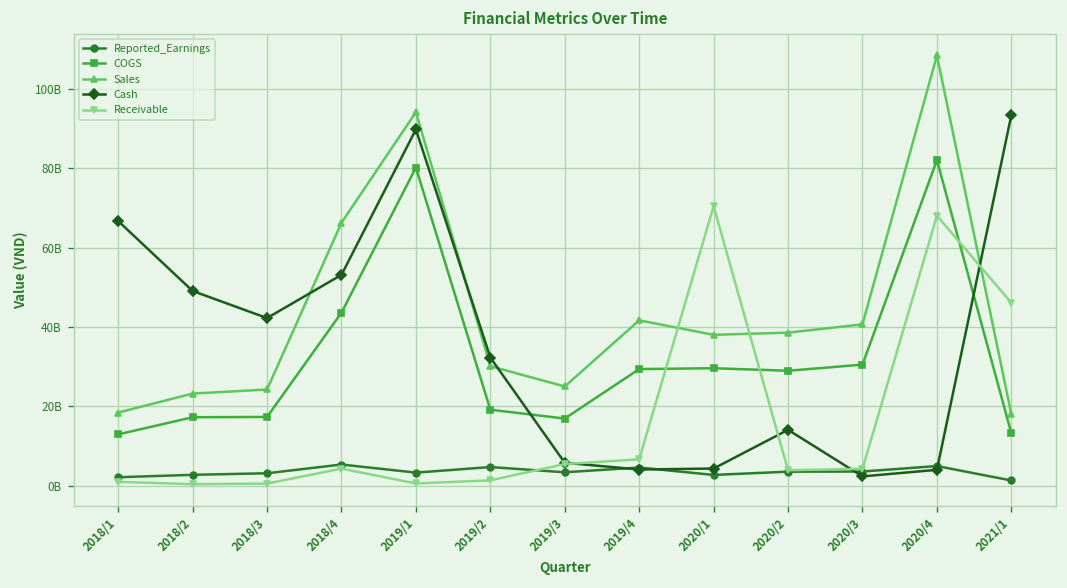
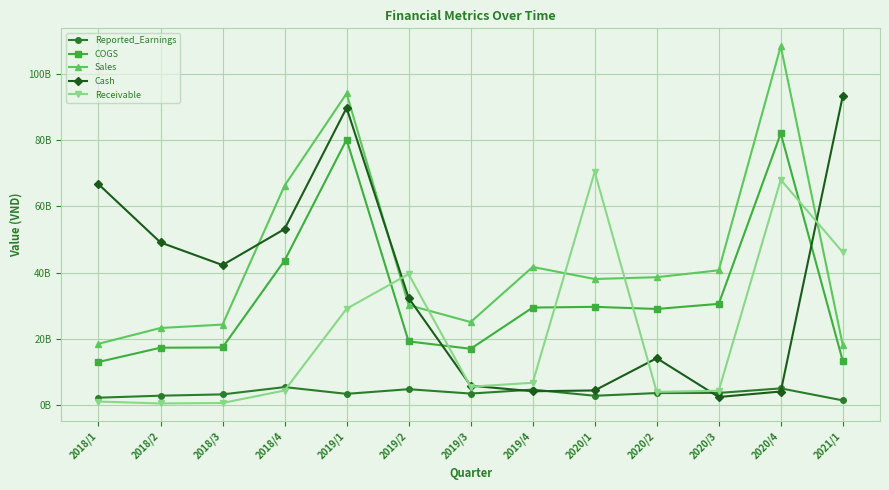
Receivable, 2019/1: 1000000000 -> 29000000000
Receivable, 2019/2: 1000000000 -> 40000000000
